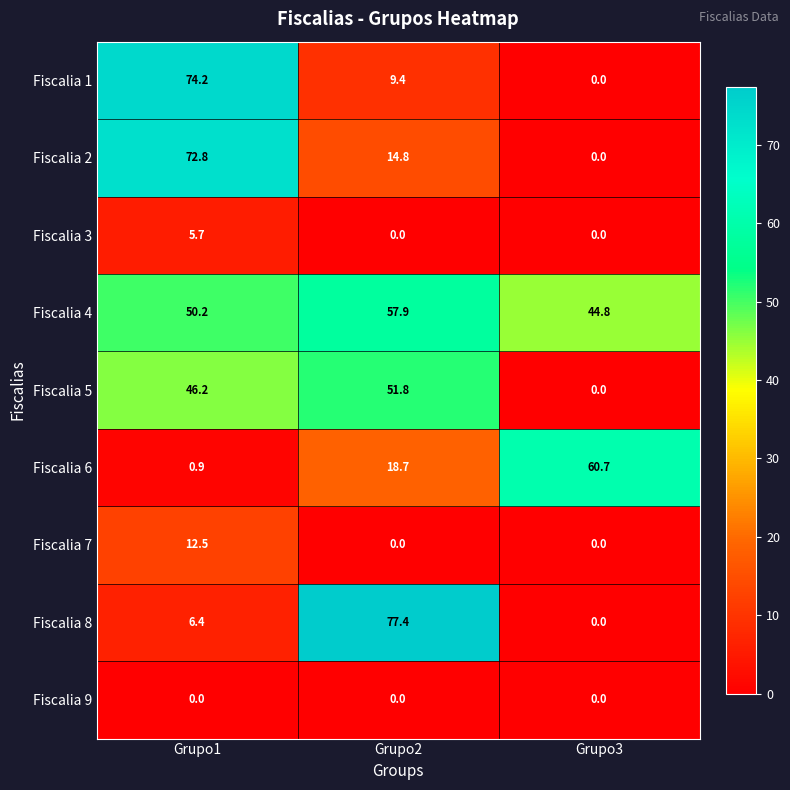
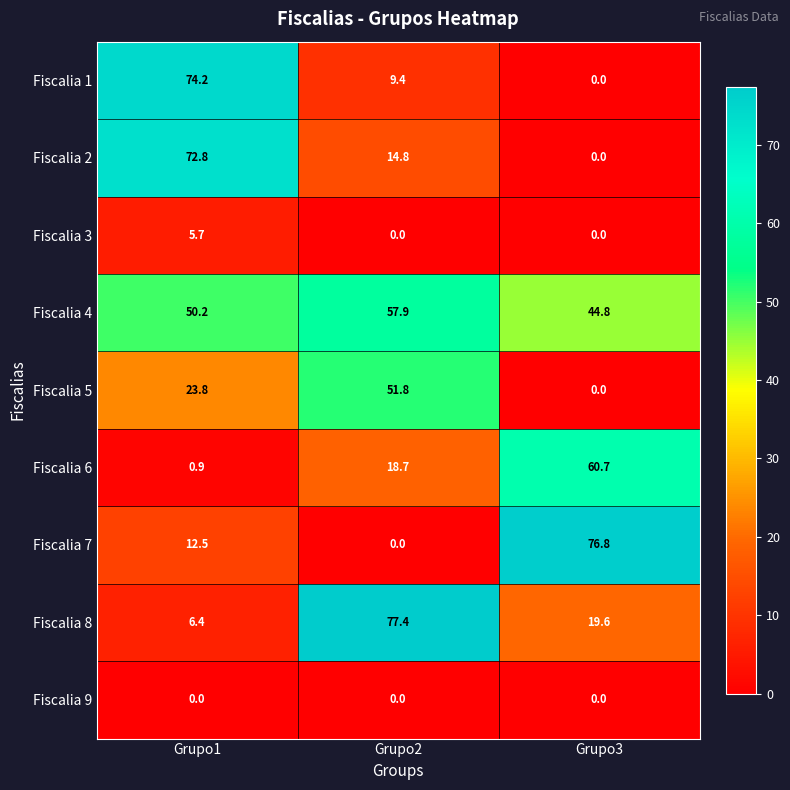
Fiscalia 5, Grupo1: 46.2 -> 23.8
Fiscalia 7, Grupo3: 0.0 -> 76.8
Fiscalia 8, Grupo3: 0.0 -> 19.6
